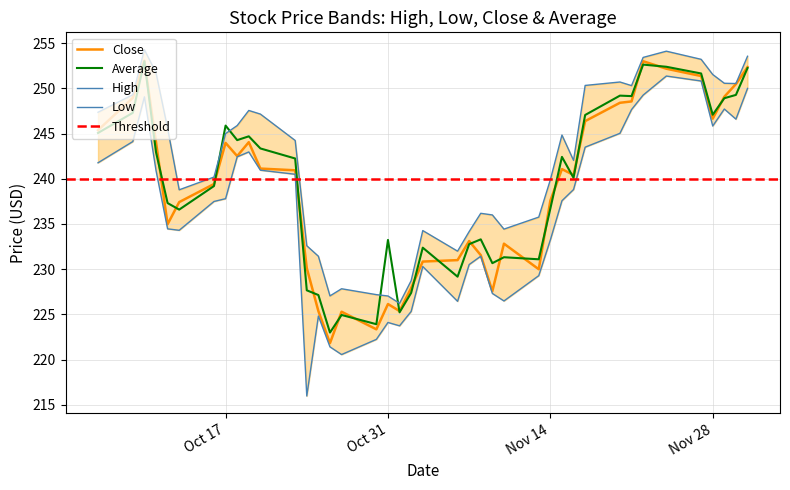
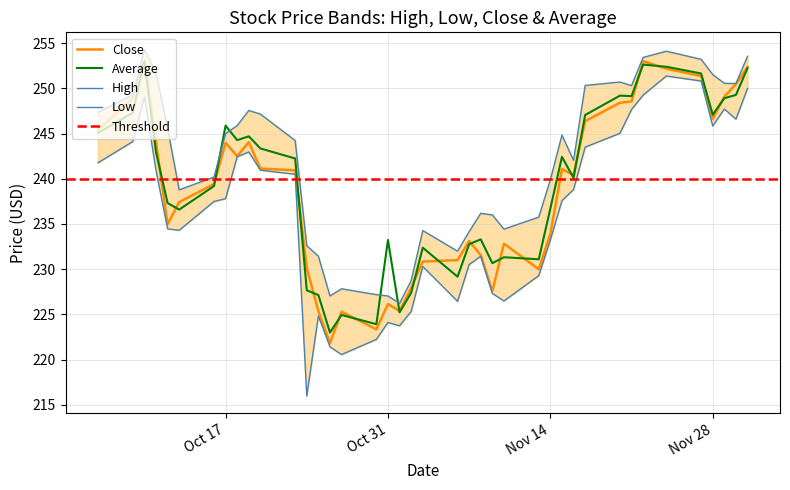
Close, Nov 14: 238 -> 234
